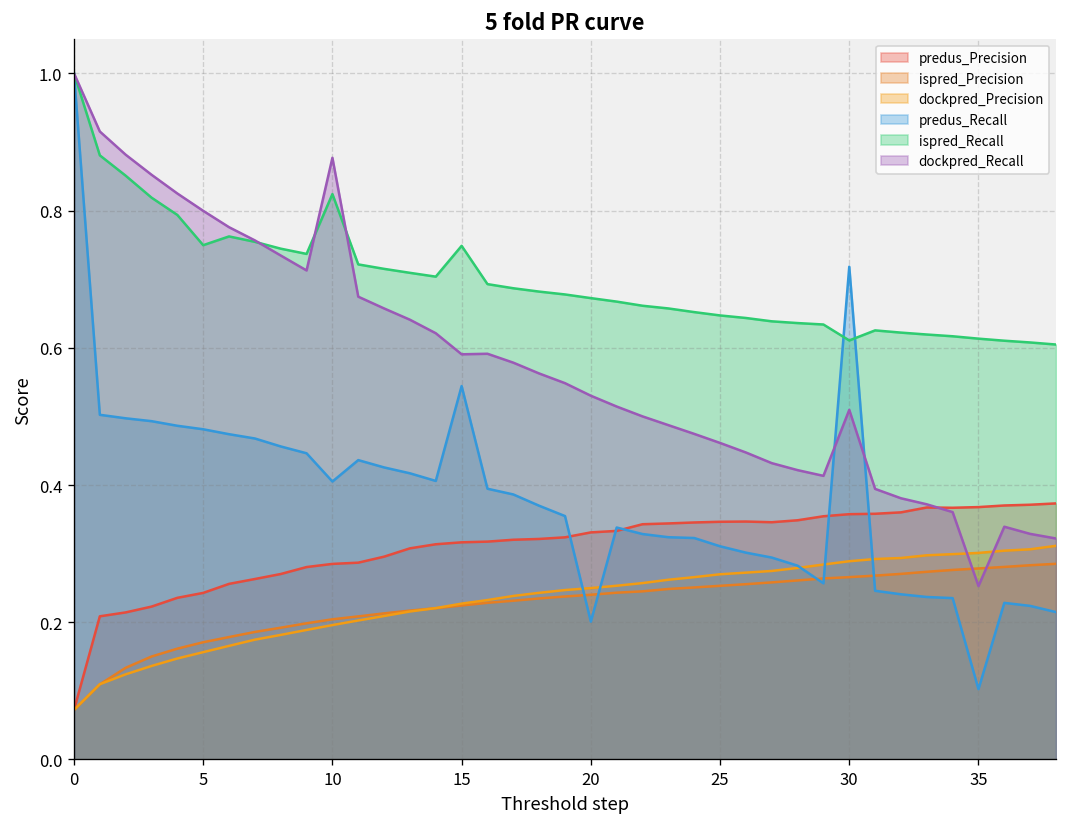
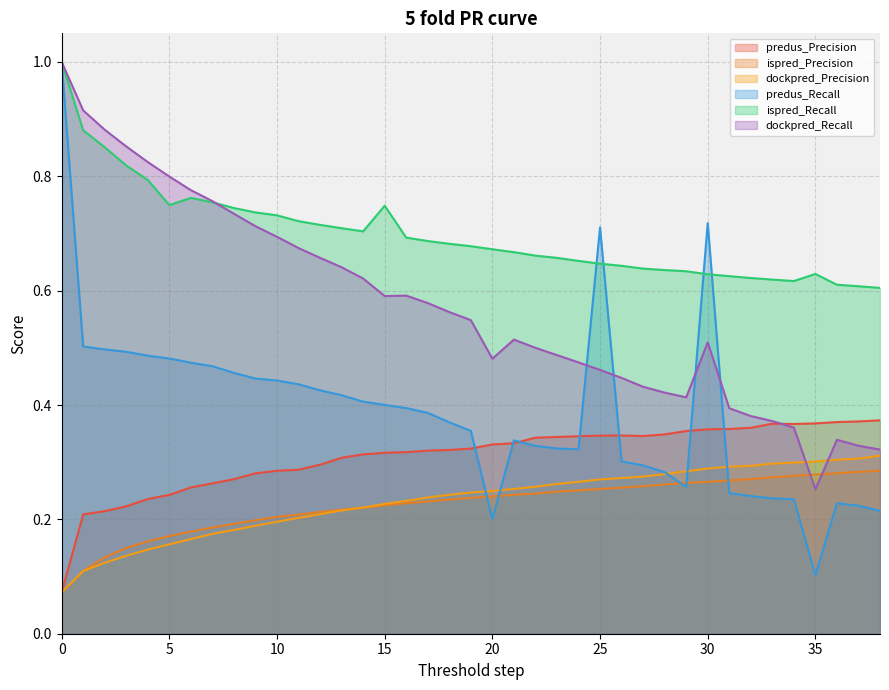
predus_Recall, 10: 0.41 -> 0.44
ispred_Recall, 10: 0.82 -> 0.73
dockpred_Recall, 10: 0.88 -> 0.69
predus_Recall, 15: 0.54 -> 0.40
dockpred_Recall, 20: 0.53 -> 0.48
predus_Recall, 25: 0.31 -> 0.71
ispred_Recall, 30: 0.61 -> 0.63
ispred_Recall, 35: 0.61 -> 0.63
